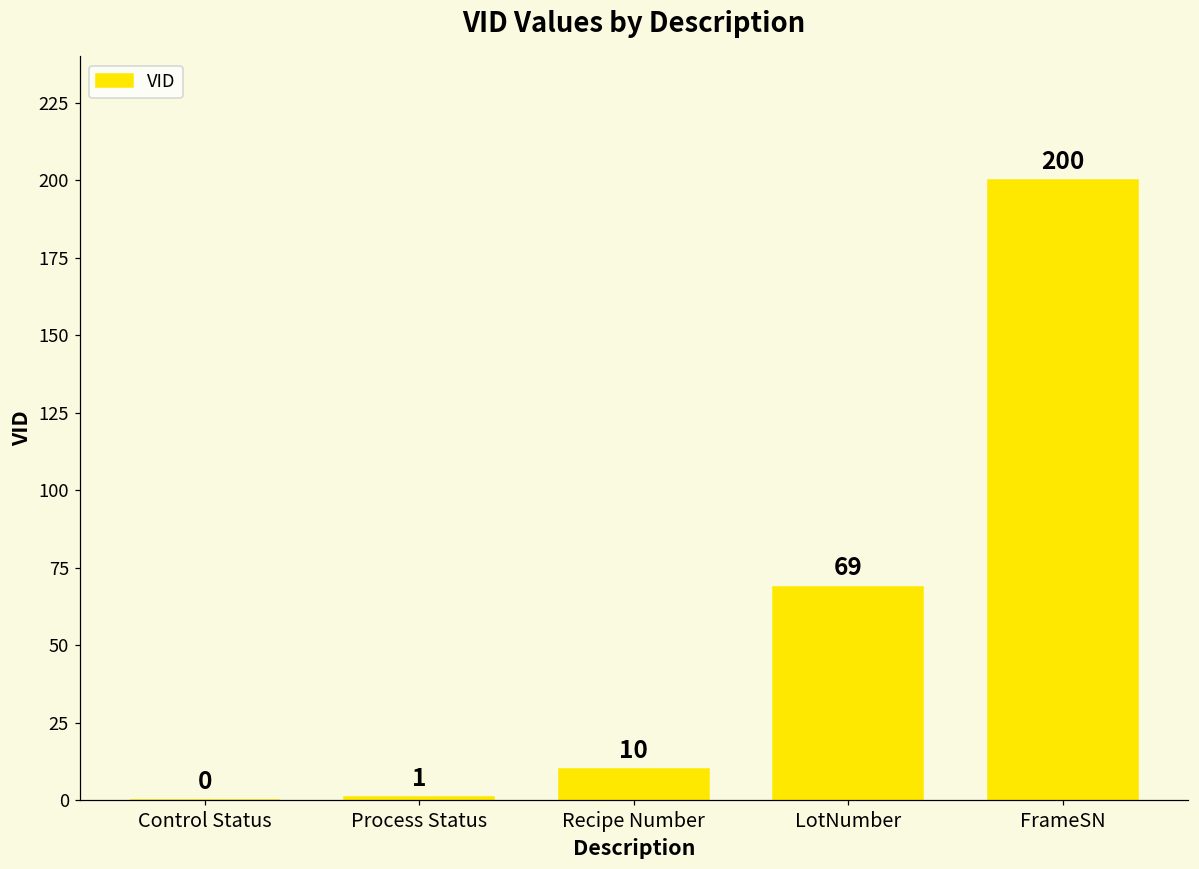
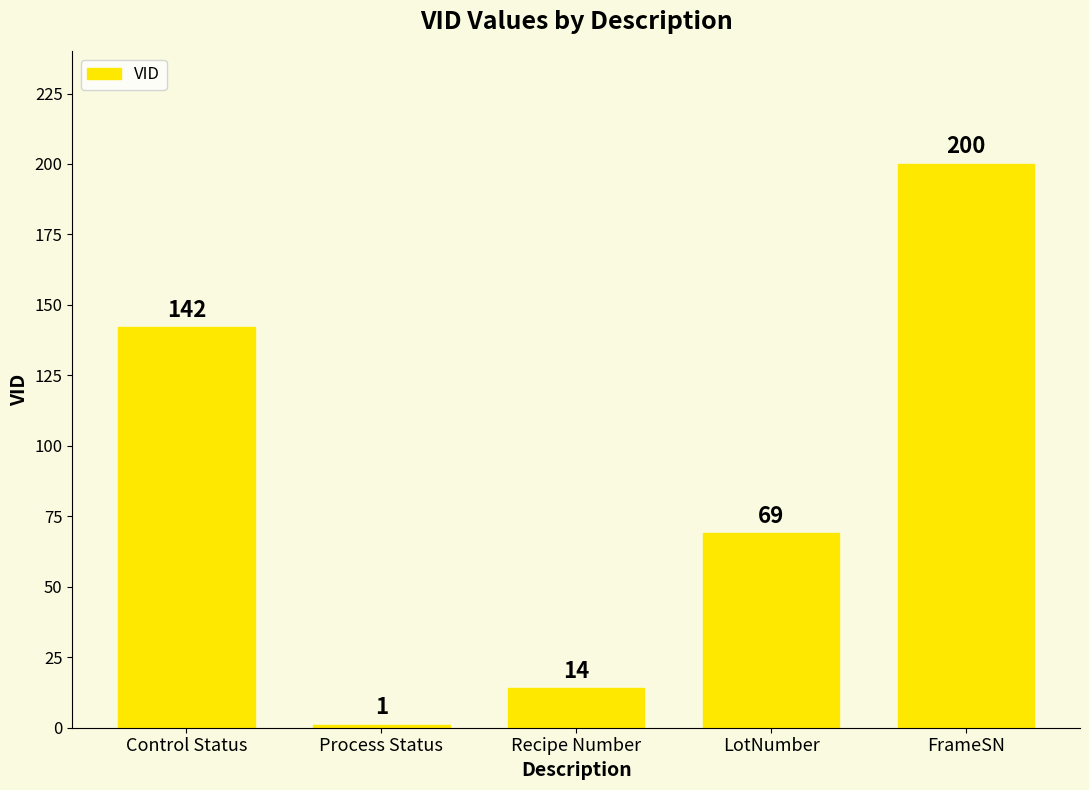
Control Status: 0 -> 142
Recipe Number: 10 -> 14
